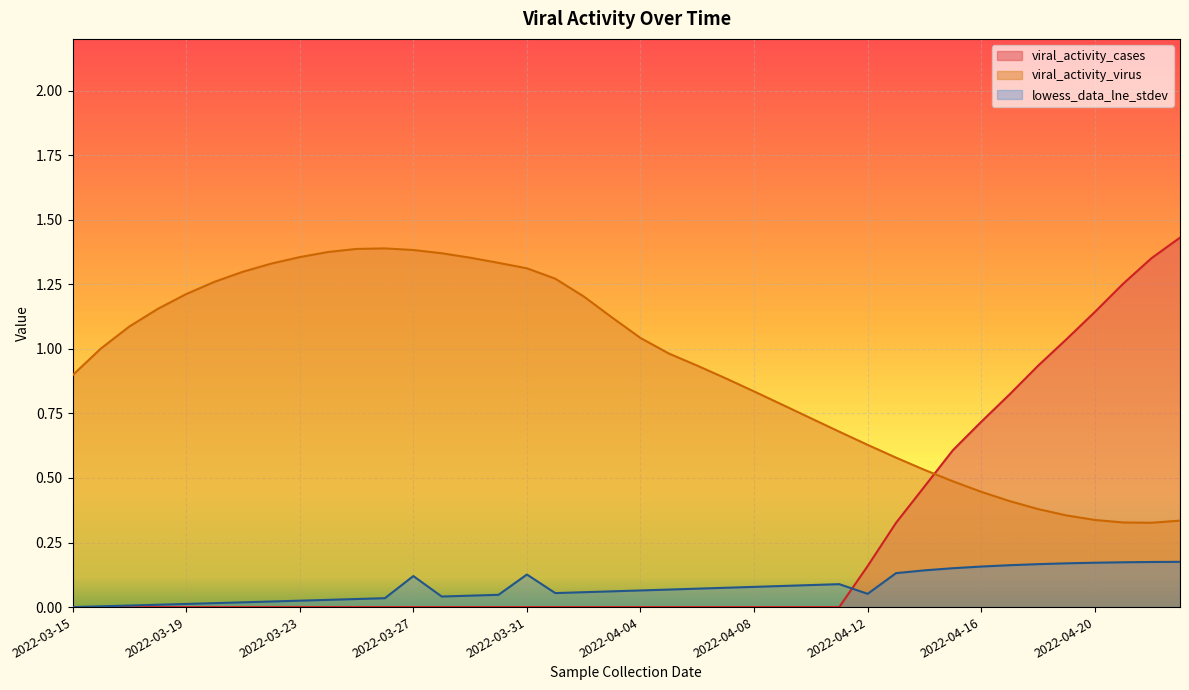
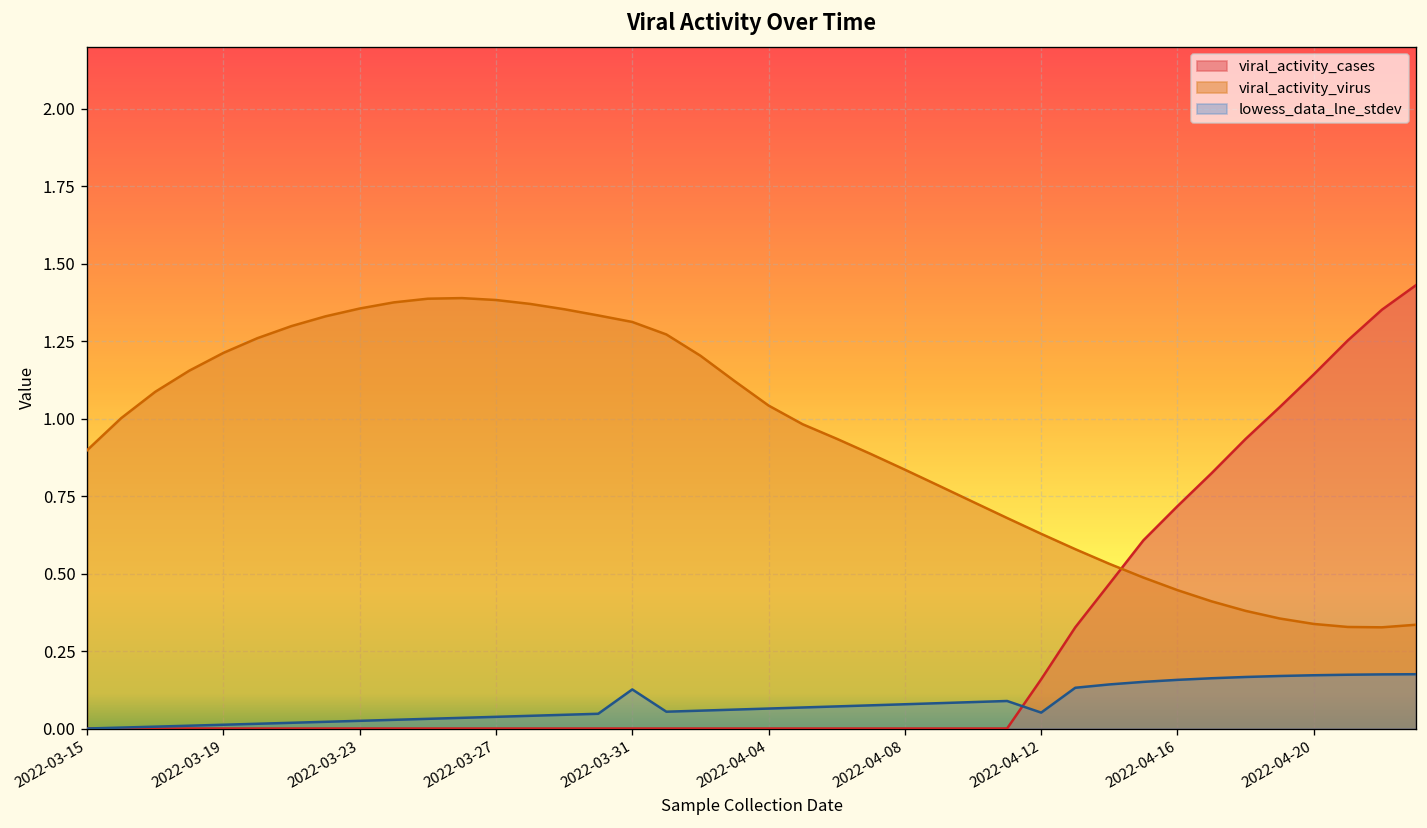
lowess_data_lne_stdev, 2022-03-27: 0.12 -> 0.04
